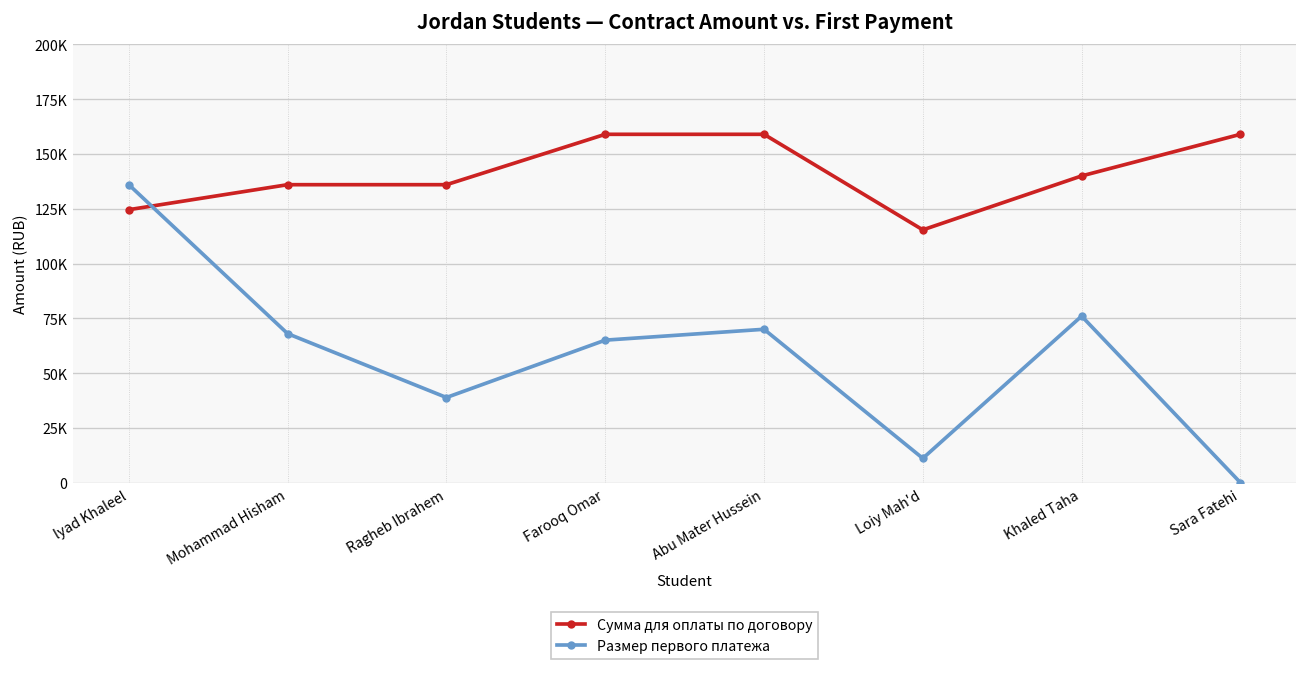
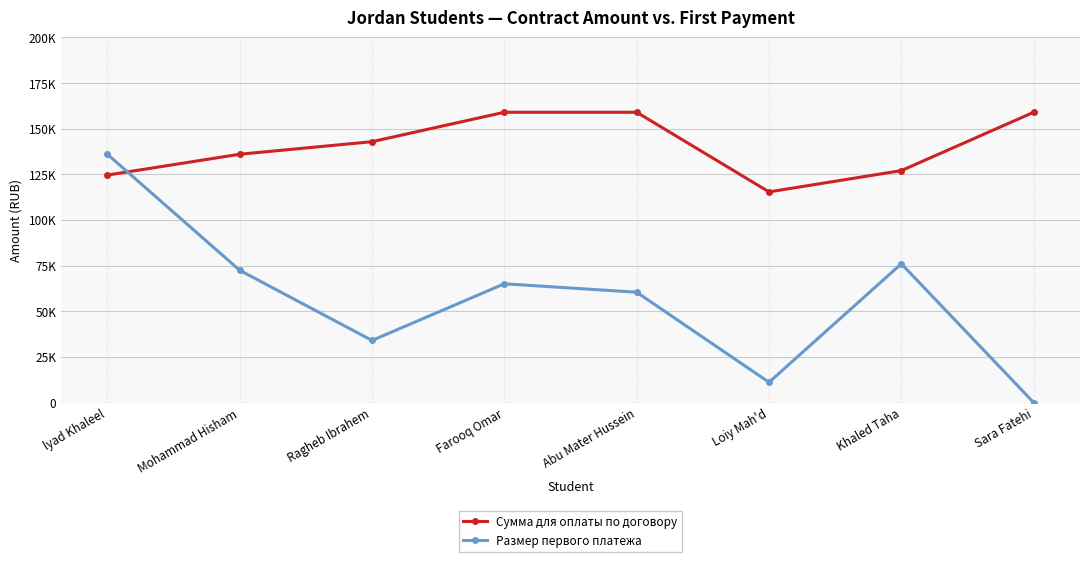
Размер первого платежа, Mohammad Hisham: 68000 -> 72000
Сумма для оплаты по договору, Ragheb Ibrahem: 136000 -> 143000
Размер первого платежа, Ragheb Ibrahem: 39000 -> 34000
Размер первого платежа, Abu Mater Hussein: 70000 -> 60000
Сумма для оплаты по договору, Khaled Taha: 140000 -> 127000
